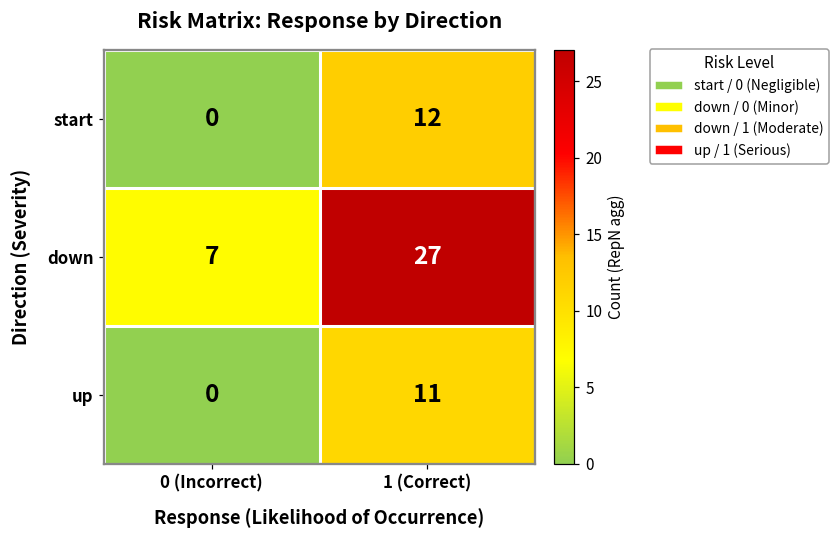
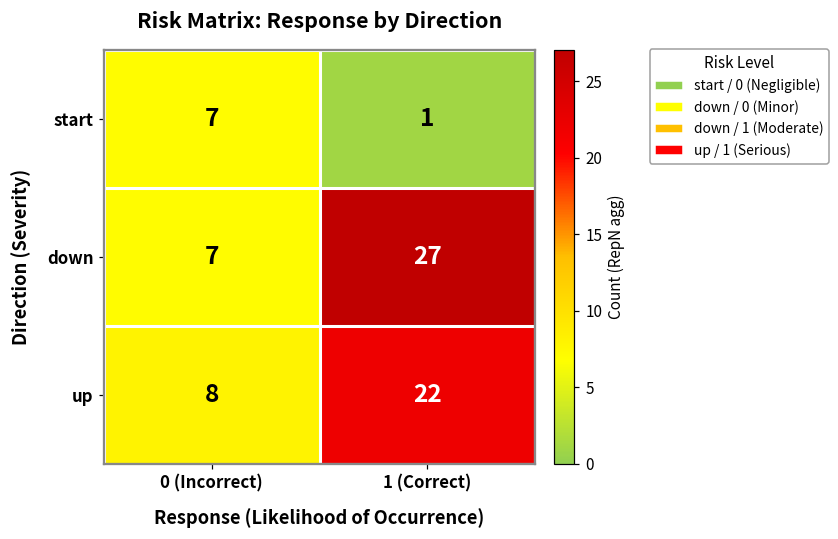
start, 0 (Incorrect): 0 -> 7
start, 1 (Correct): 12 -> 1
up, 0 (Incorrect): 0 -> 8
up, 1 (Correct): 11 -> 22
